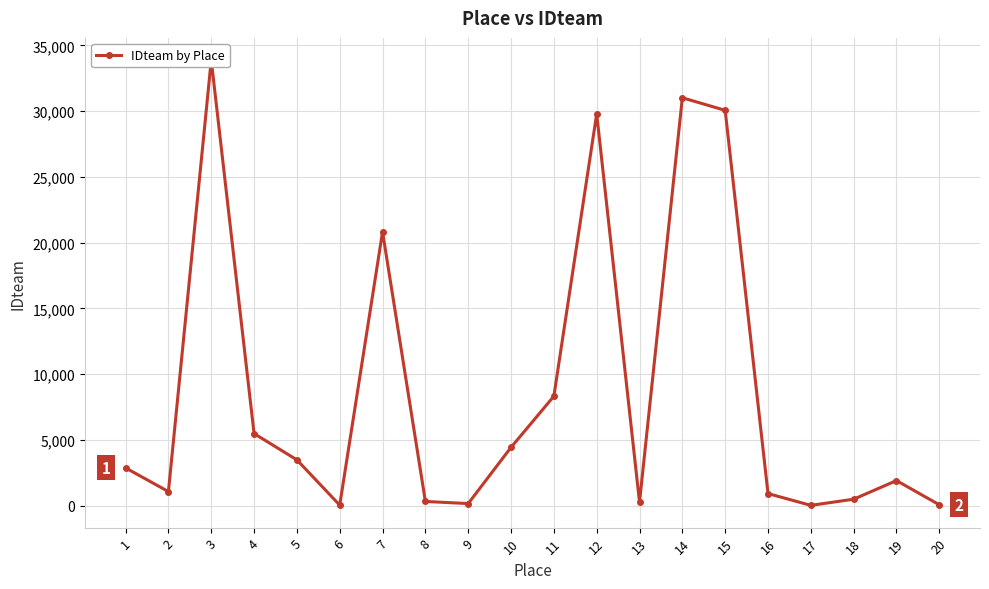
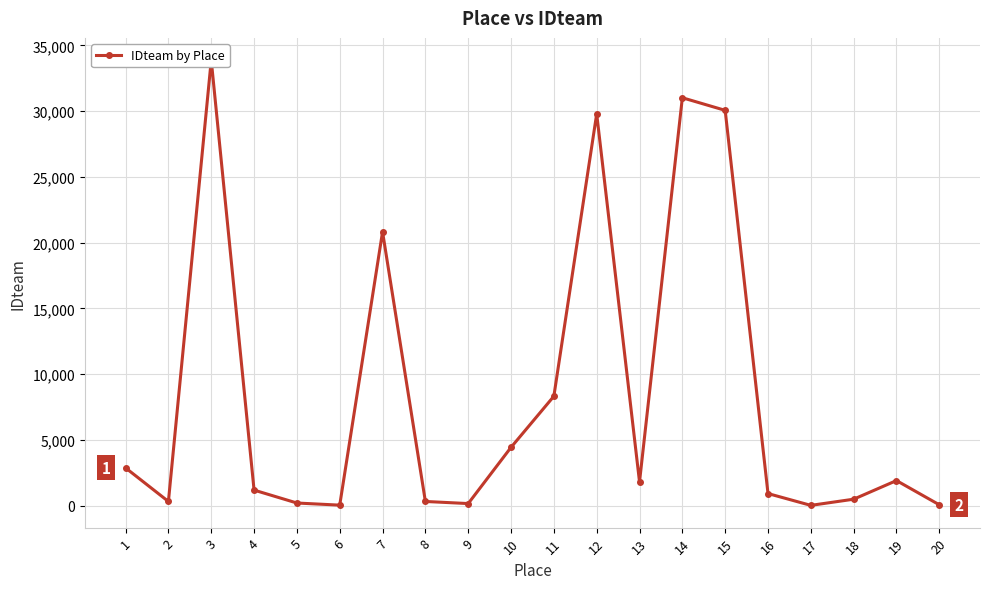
2: 1,100 -> 300
4: 5,500 -> 1,200
5: 3,500 -> 200
13: 300 -> 1,800
